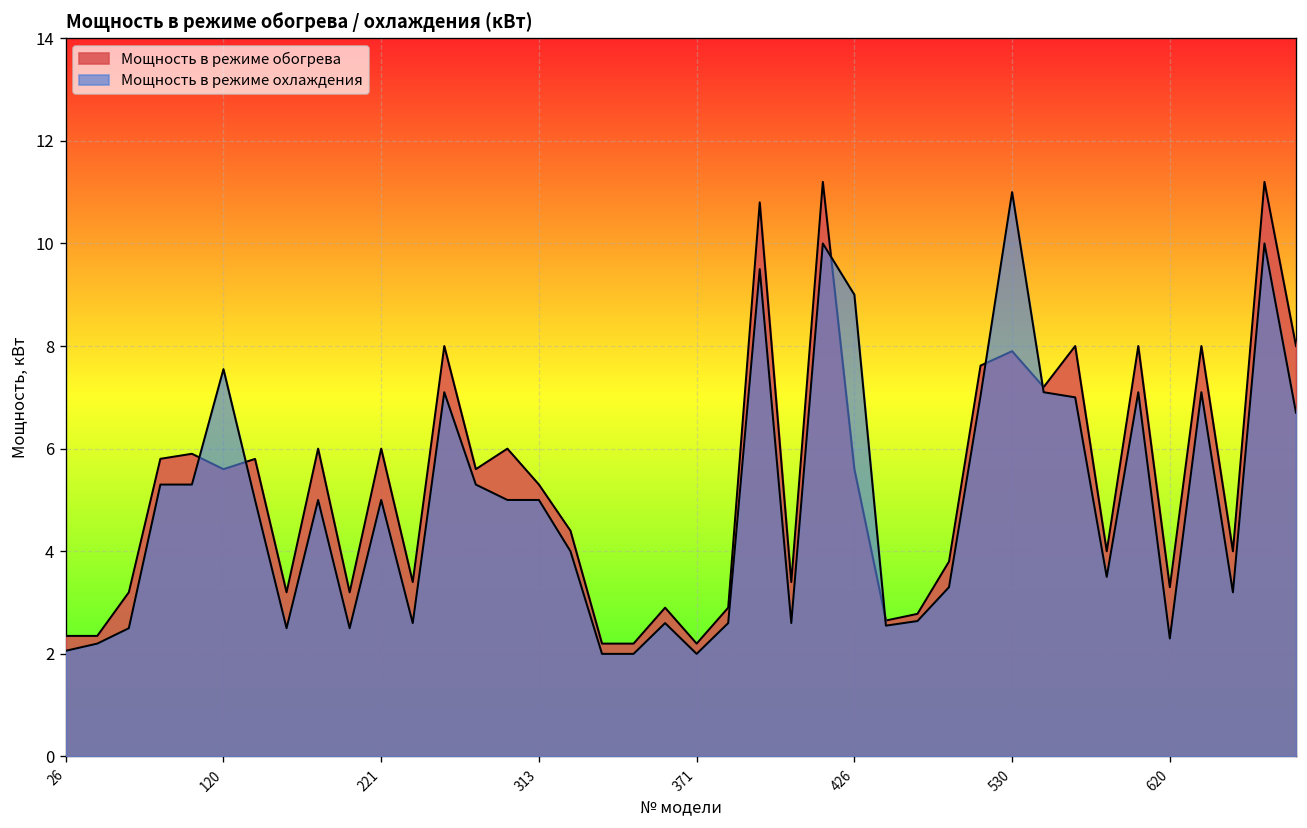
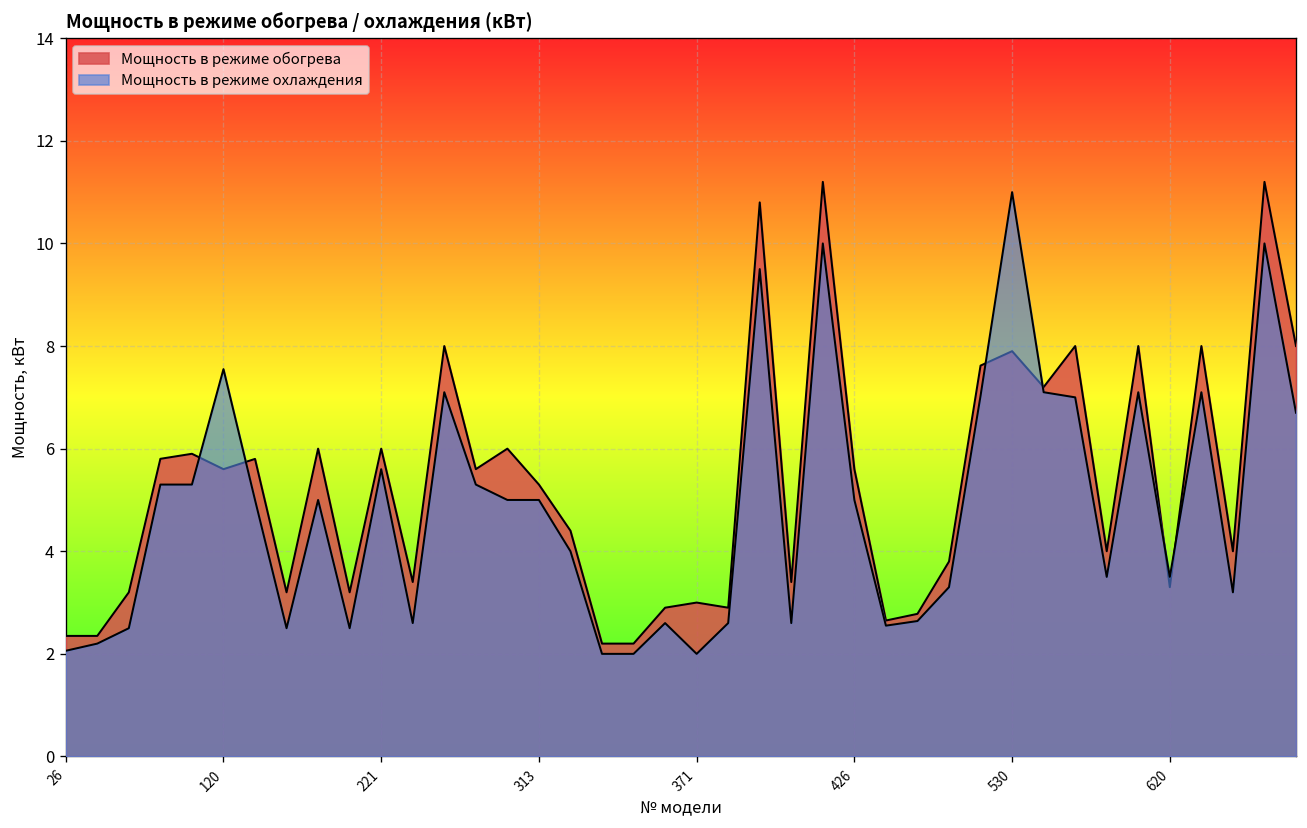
Мощность в режиме охлаждения, 221: 5.0 -> 5.6
Мощность в режиме обогрева, 371: 2.2 -> 3.0
Мощность в режиме охлаждения, 426: 9 -> 5
Мощность в режиме охлаждения, 620: 2.3 -> 3.5
